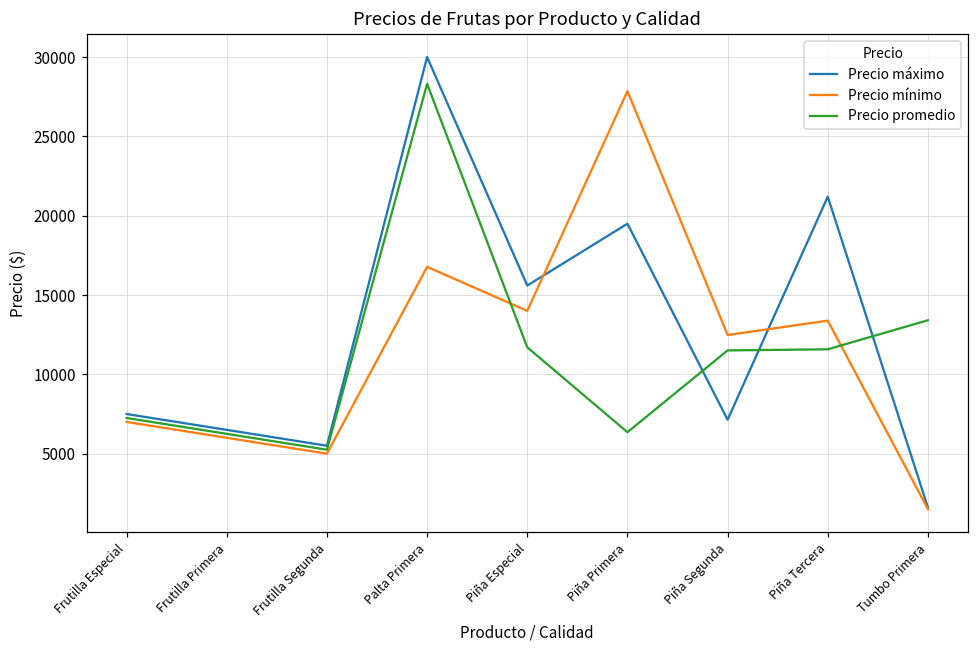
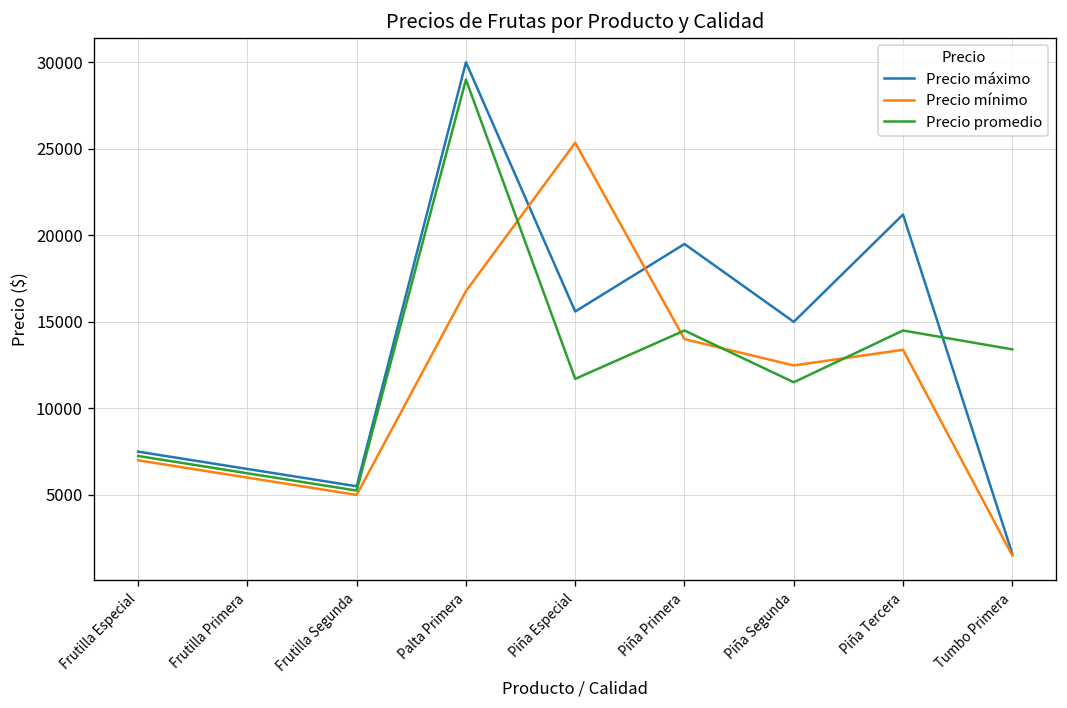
Precio promedio, Palta Primera: 28300 -> 29000
Precio mínimo, Piña Especial: 14000 -> 25400
Precio mínimo, Piña Primera: 27900 -> 14000
Precio promedio, Piña Primera: 6400 -> 14500
Precio máximo, Piña Segunda: 7100 -> 15000
Precio promedio, Piña Tercera: 11600 -> 14500
